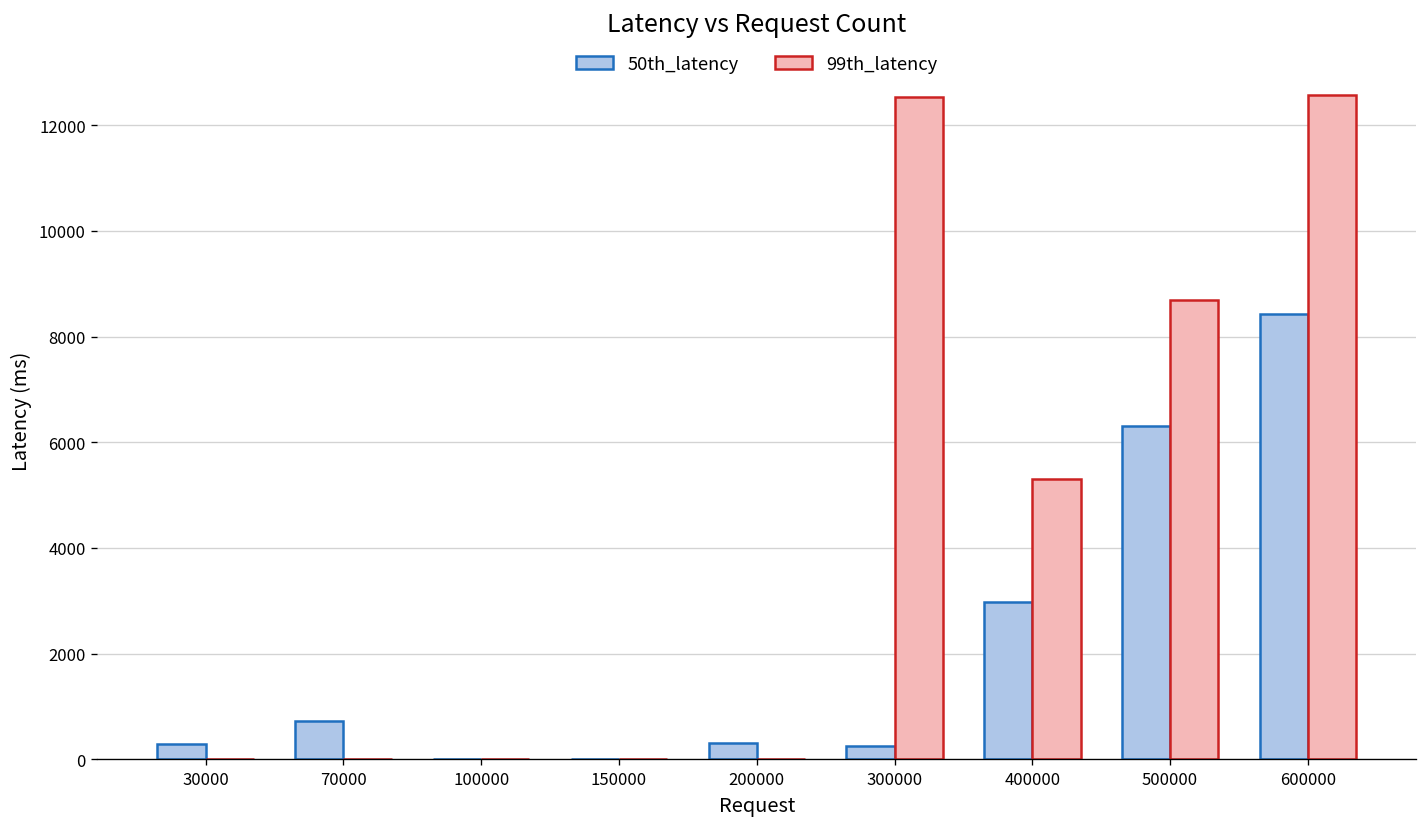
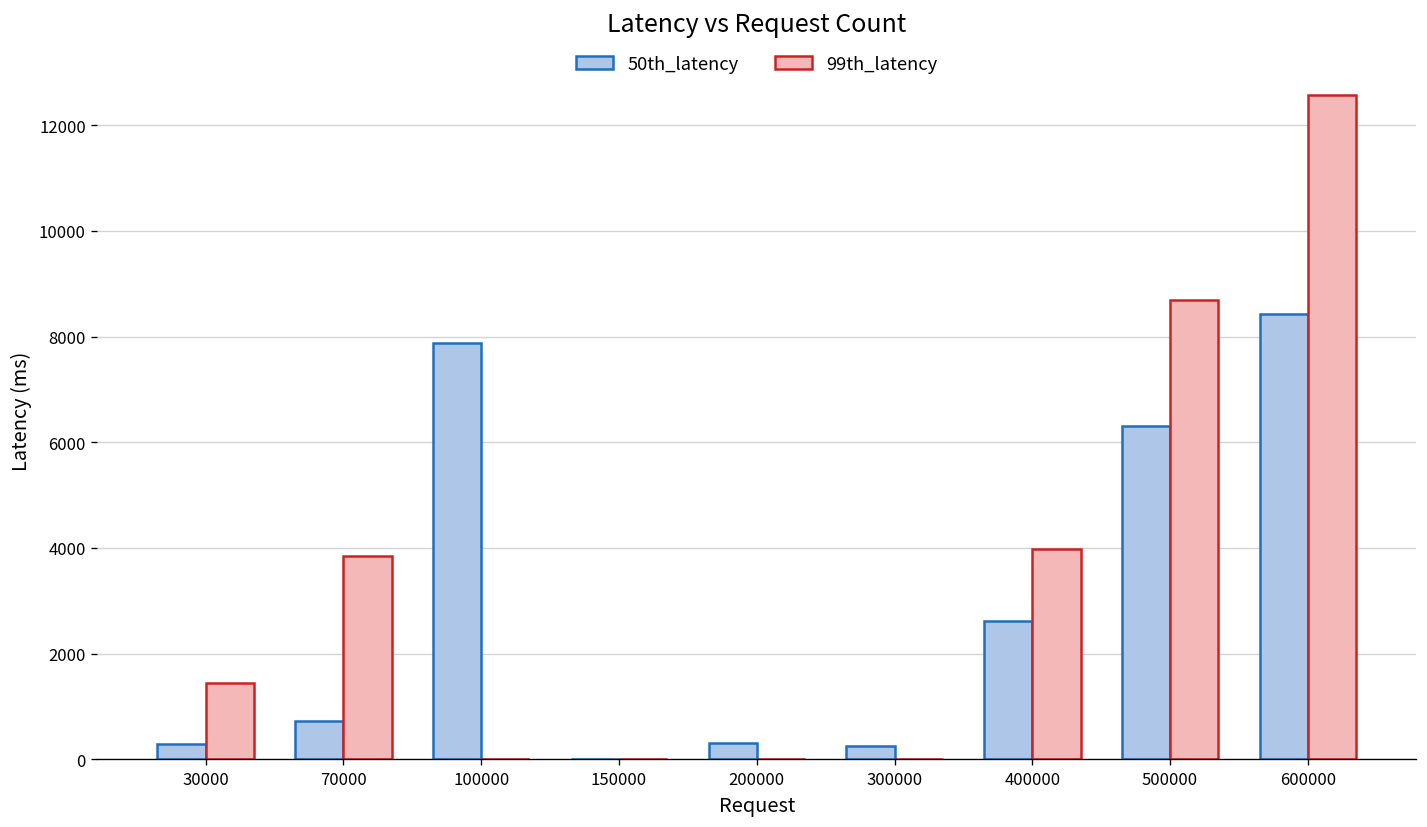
99th_latency, 30000: 0 -> 1500
99th_latency, 70000: 0 -> 3800
50th_latency, 100000: 0 -> 7900
99th_latency, 300000: 12500 -> 0
50th_latency, 400000: 3000 -> 2600
99th_latency, 400000: 5300 -> 4000
